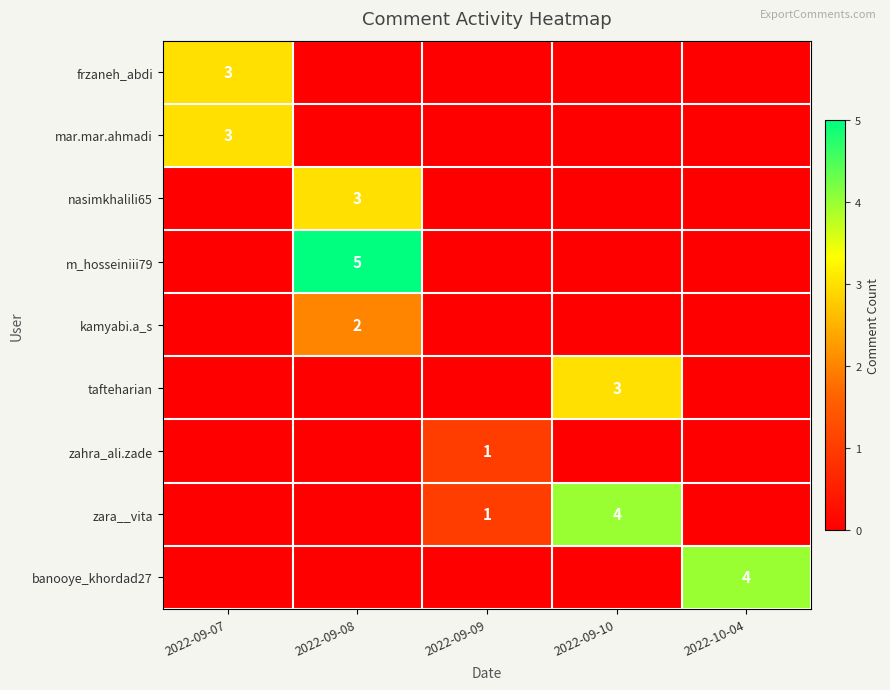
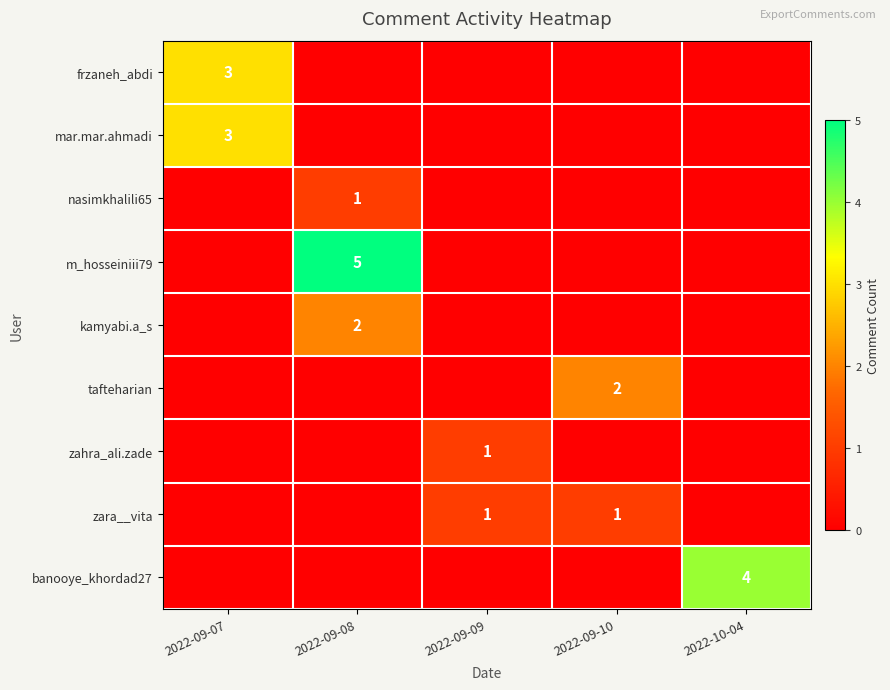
nasimkhalili65, 2022-09-08: 3 -> 1
tafteharian, 2022-09-10: 3 -> 2
zara__vita, 2022-09-10: 4 -> 1
